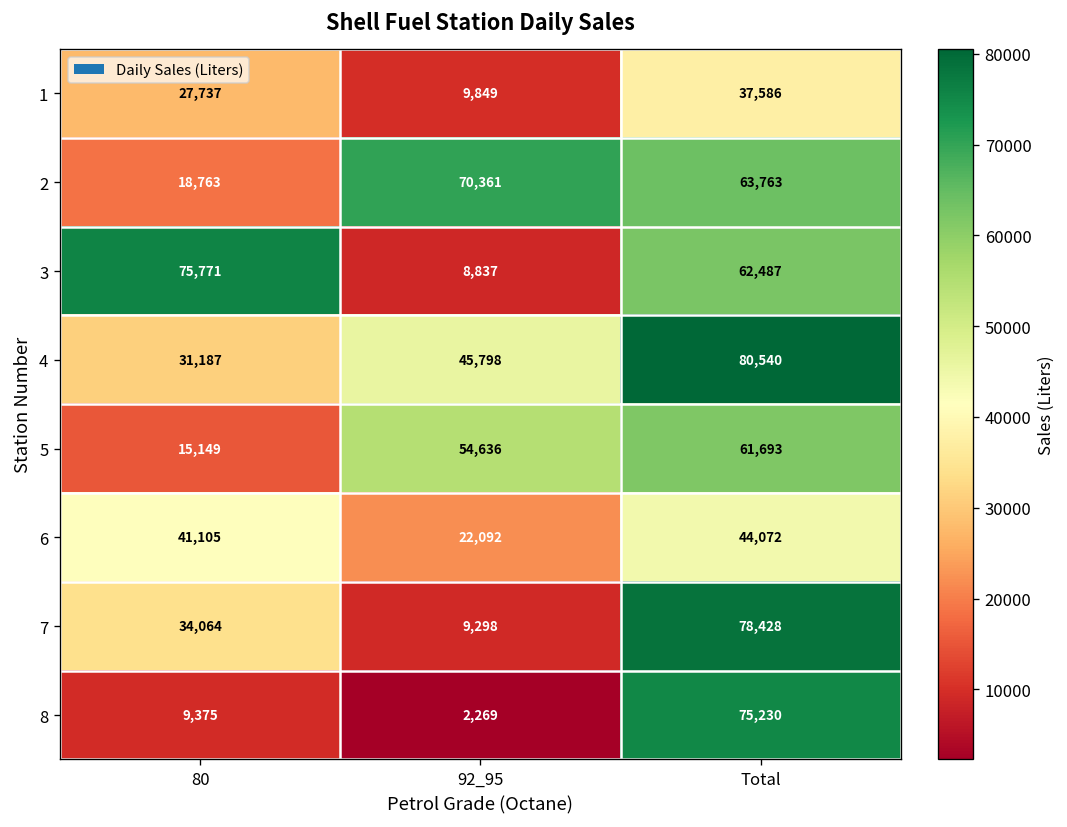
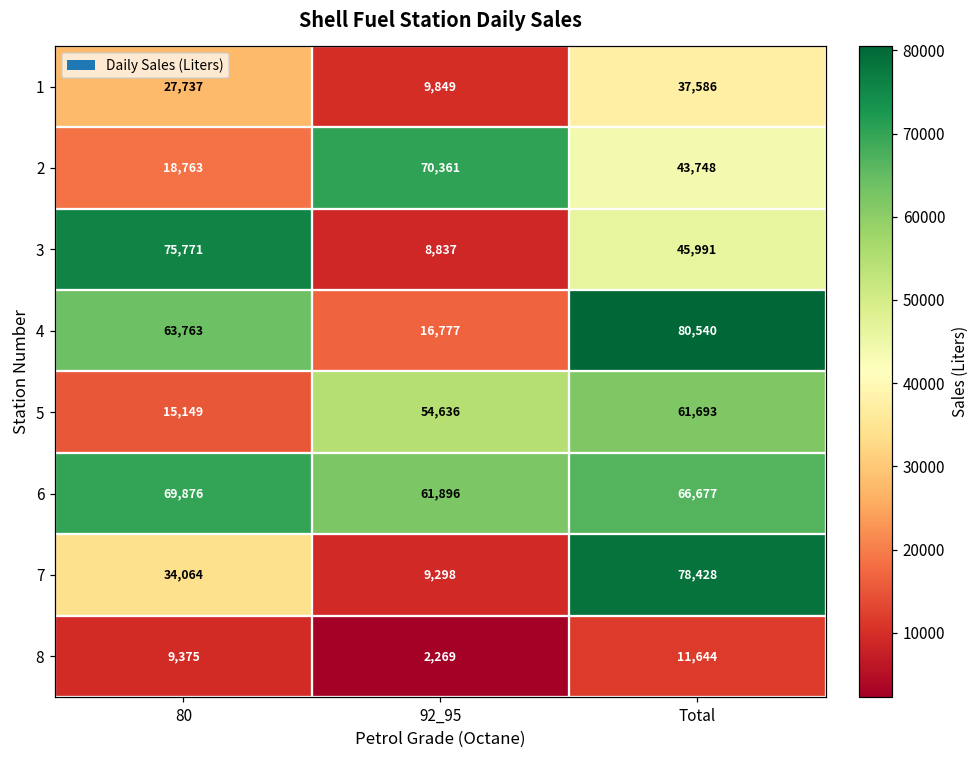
2, Total: 63,763 -> 43,748
3, Total: 62,487 -> 45,991
4, 80: 31,187 -> 63,763
4, 92_95: 45,798 -> 16,777
6, 80: 41,105 -> 69,876
6, 92_95: 22,092 -> 61,896
6, Total: 44,072 -> 66,677
8, Total: 75,230 -> 11,644
